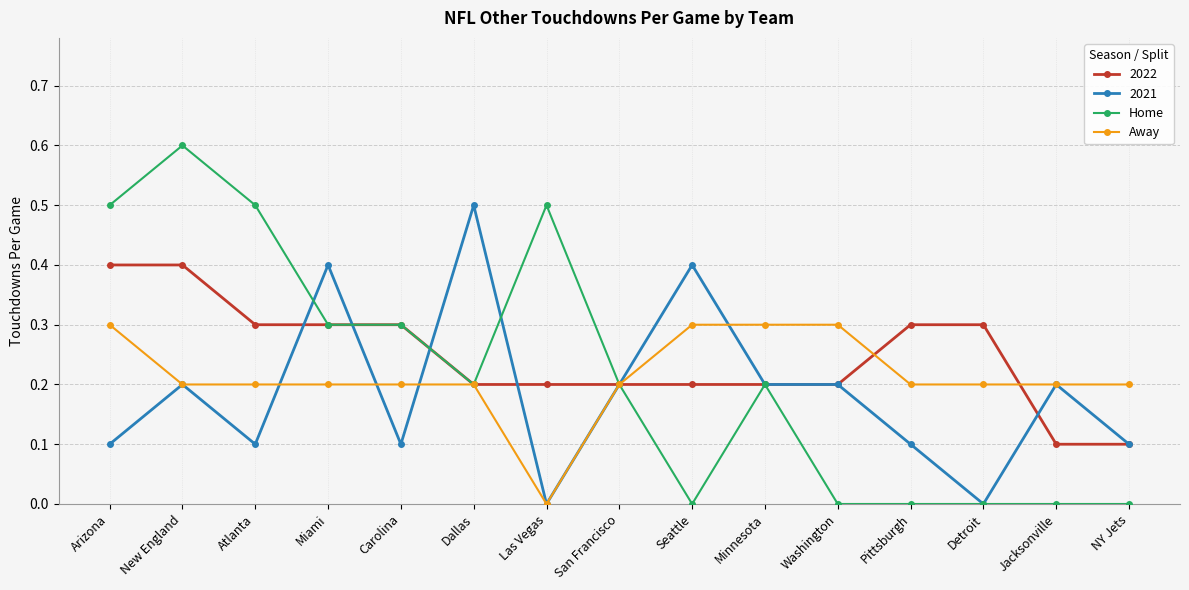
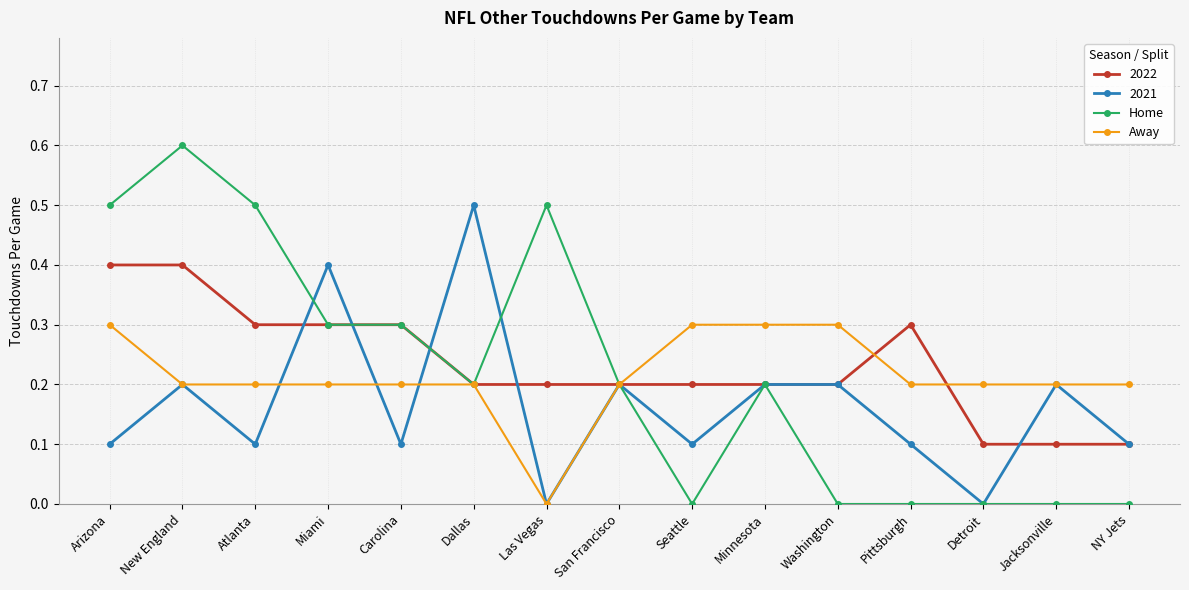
2021, Seattle: 0.4 -> 0.1
2022, Detroit: 0.3 -> 0.1
